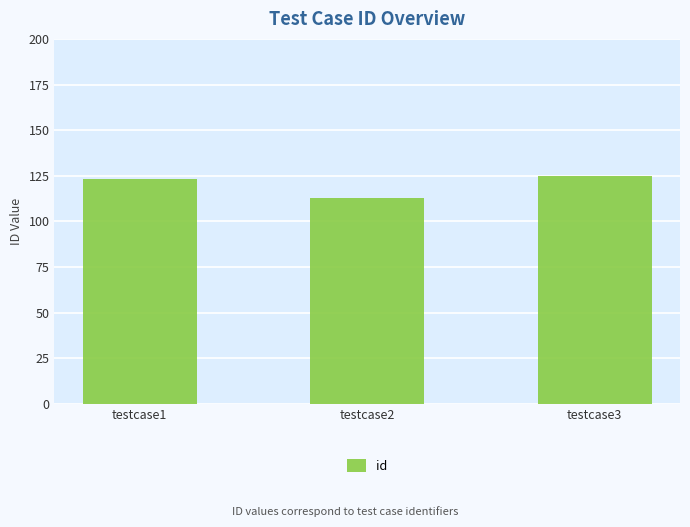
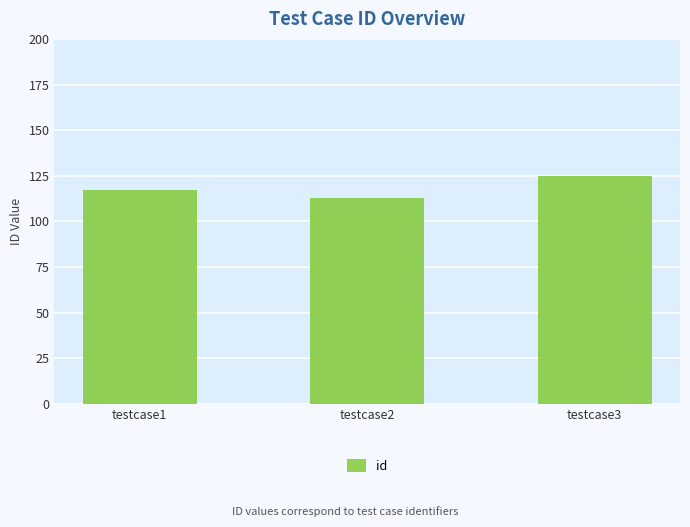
testcase1: 123 -> 117
